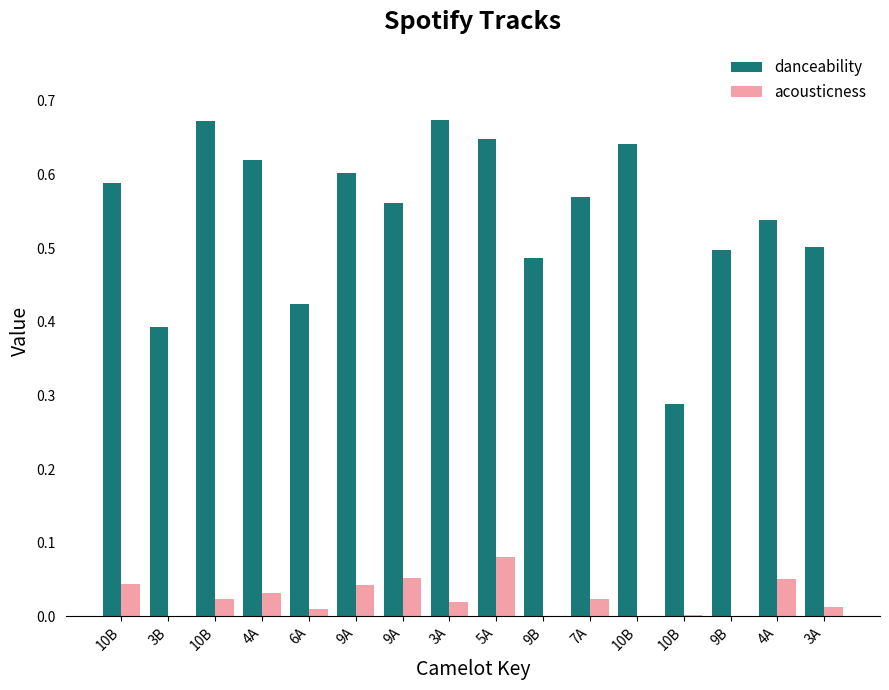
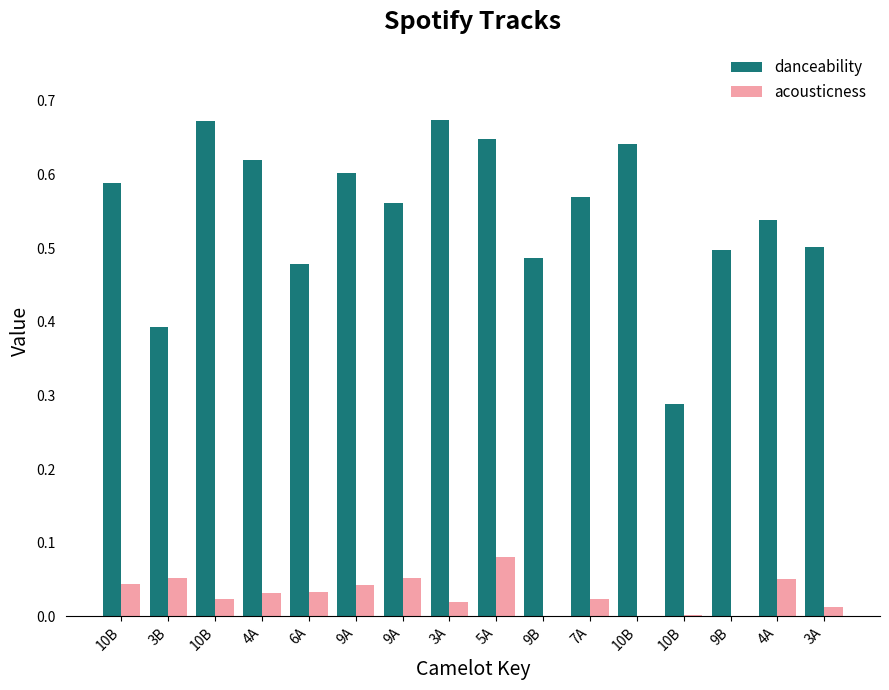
acousticness, 3B: 0.00 -> 0.05
danceability, 6A: 0.42 -> 0.48
acousticness, 6A: 0.01 -> 0.03
